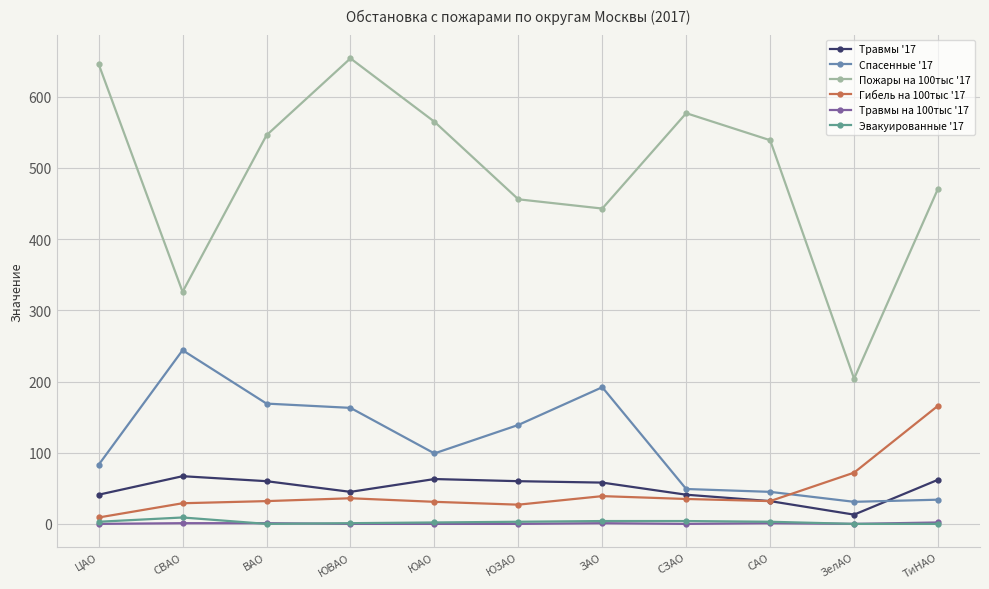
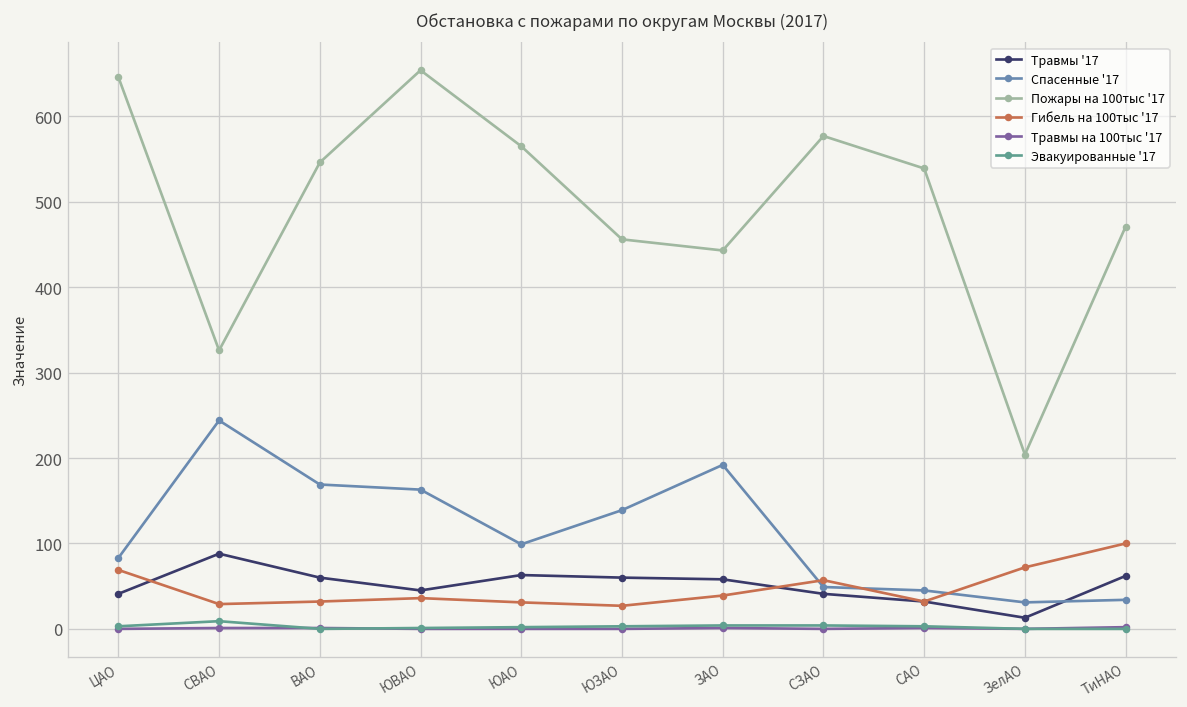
Гибель на 100тыс '17, ЦАО: 10 -> 70
Травмы '17, СВАО: 70 -> 90
Гибель на 100тыс '17, СЗАО: 40 -> 60
Гибель на 100тыс '17, ТиНАО: 170 -> 100
